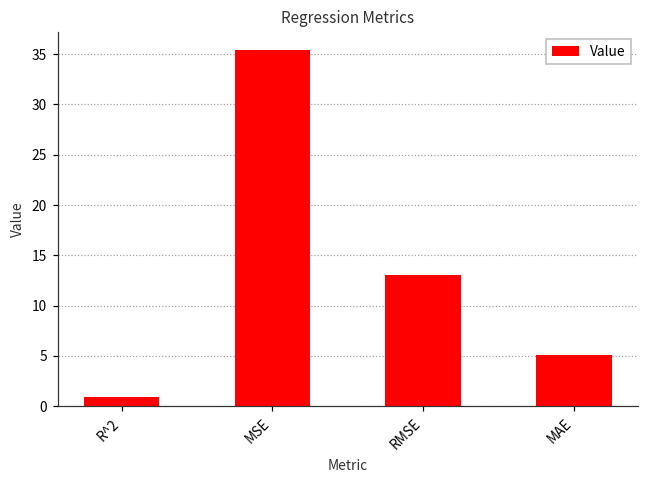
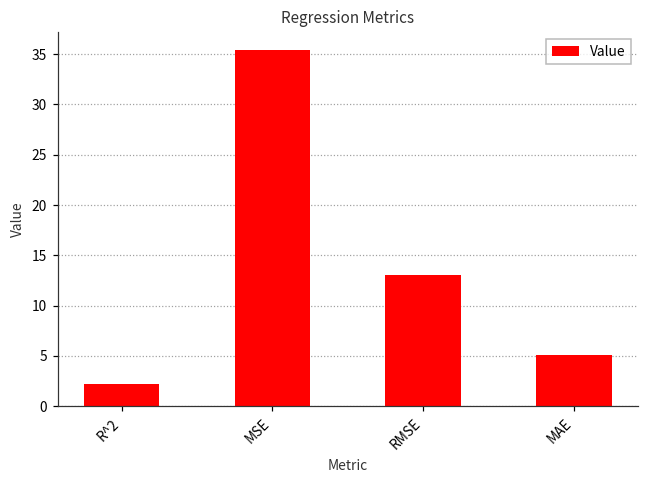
R^2: 1 -> 2
